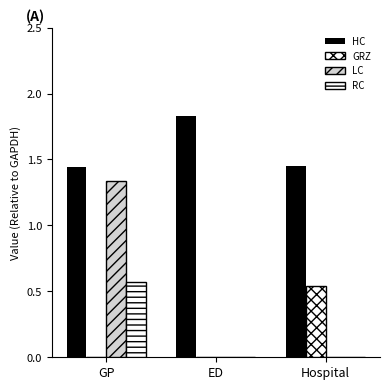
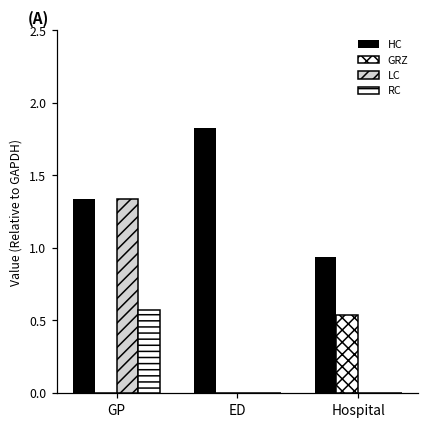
HC, GP: 1.44 -> 1.34
HC, Hospital: 1.45 -> 0.94
